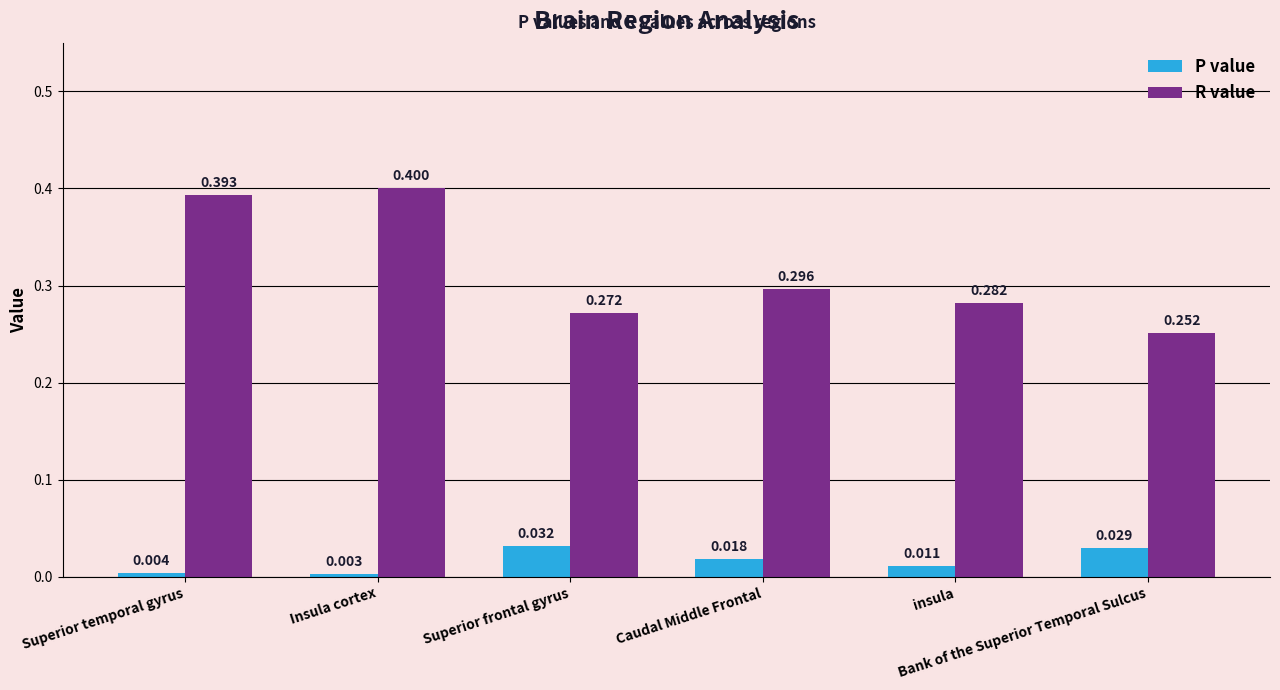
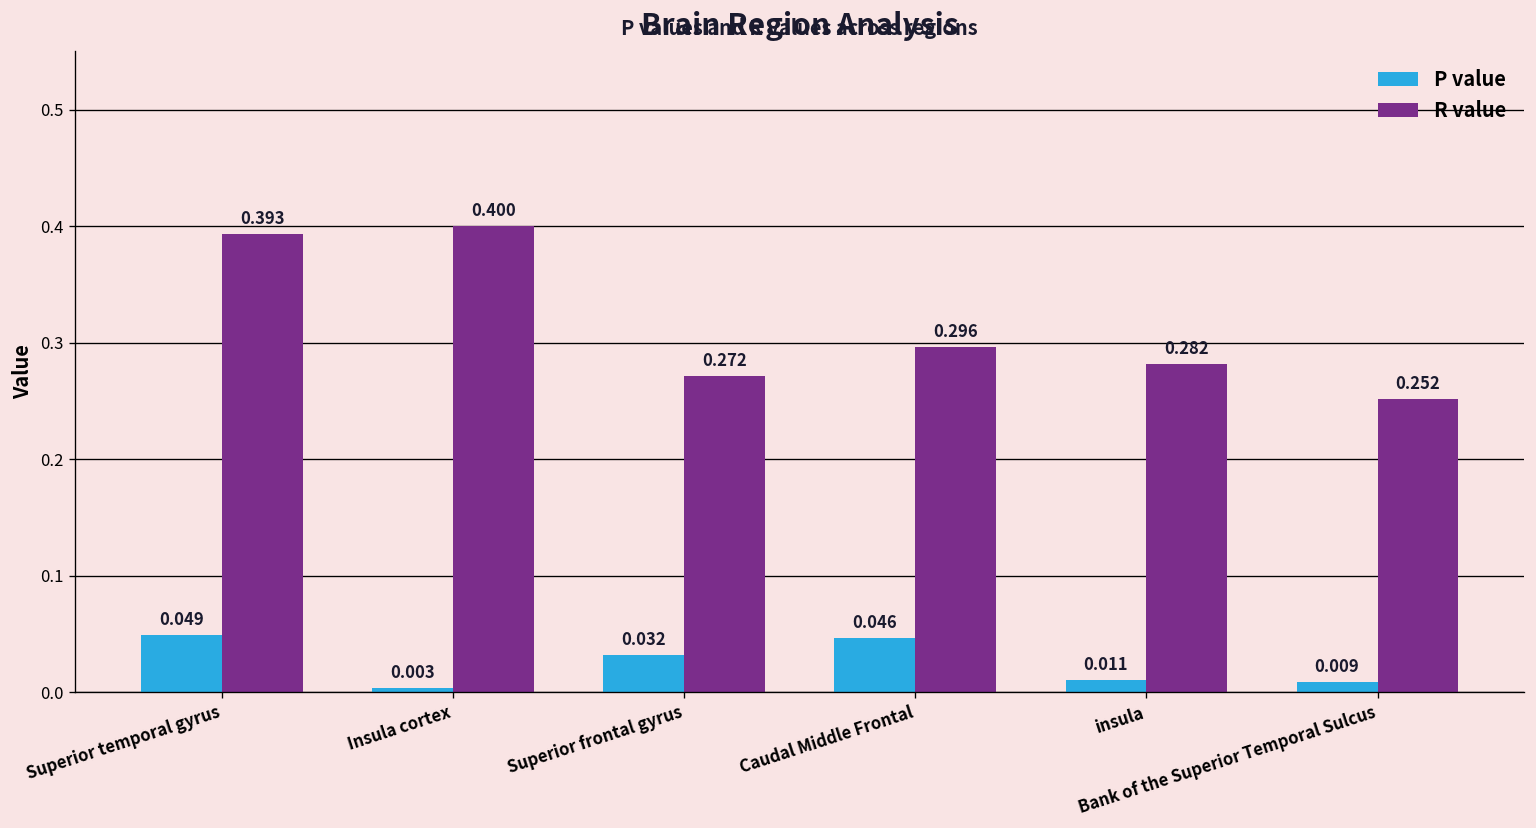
P value, Superior temporal gyrus: 0.004 -> 0.049
P value, Caudal Middle Frontal: 0.018 -> 0.046
P value, Bank of the Superior Temporal Sulcus: 0.029 -> 0.009
